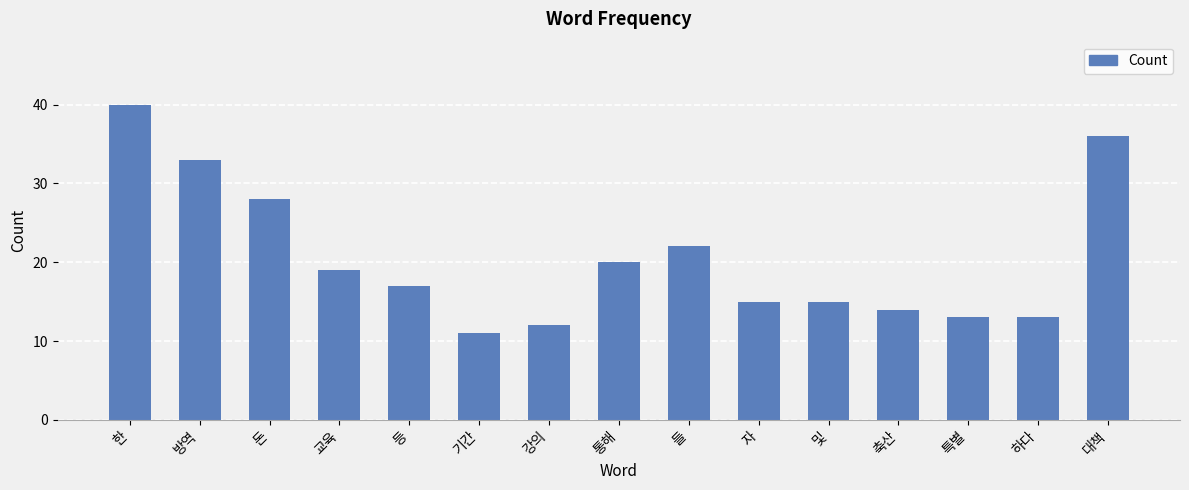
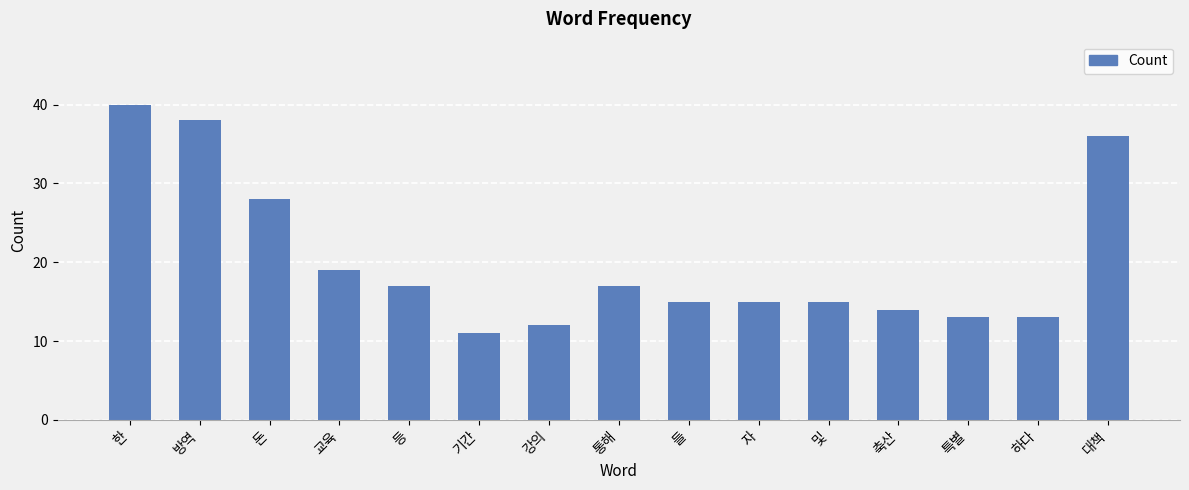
방역: 33 -> 38
통해: 20 -> 17
들: 22 -> 15
